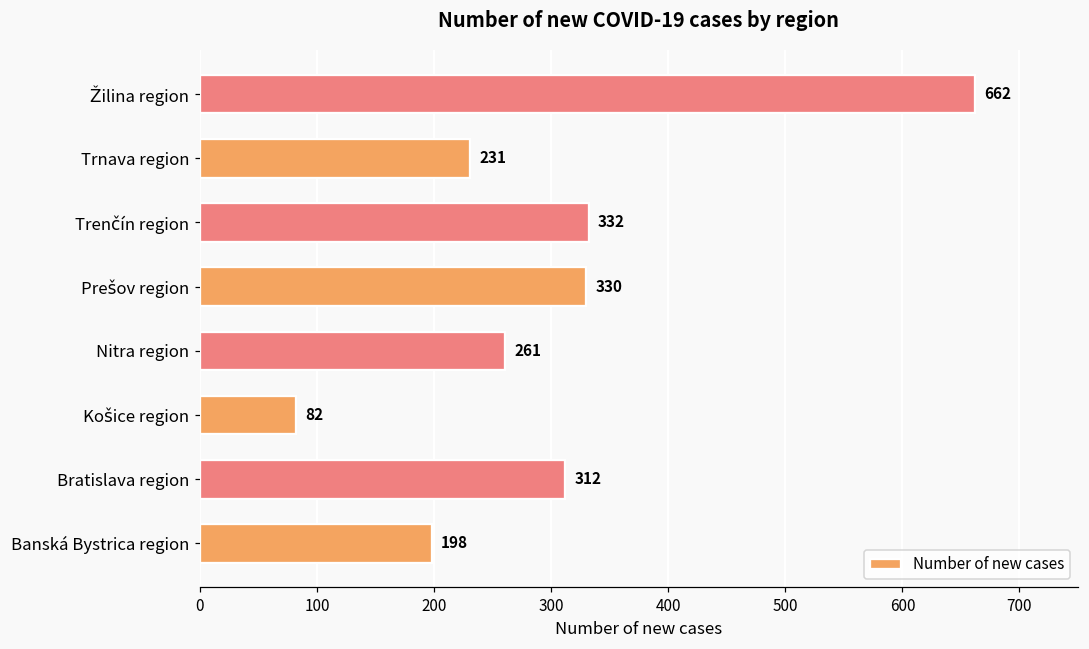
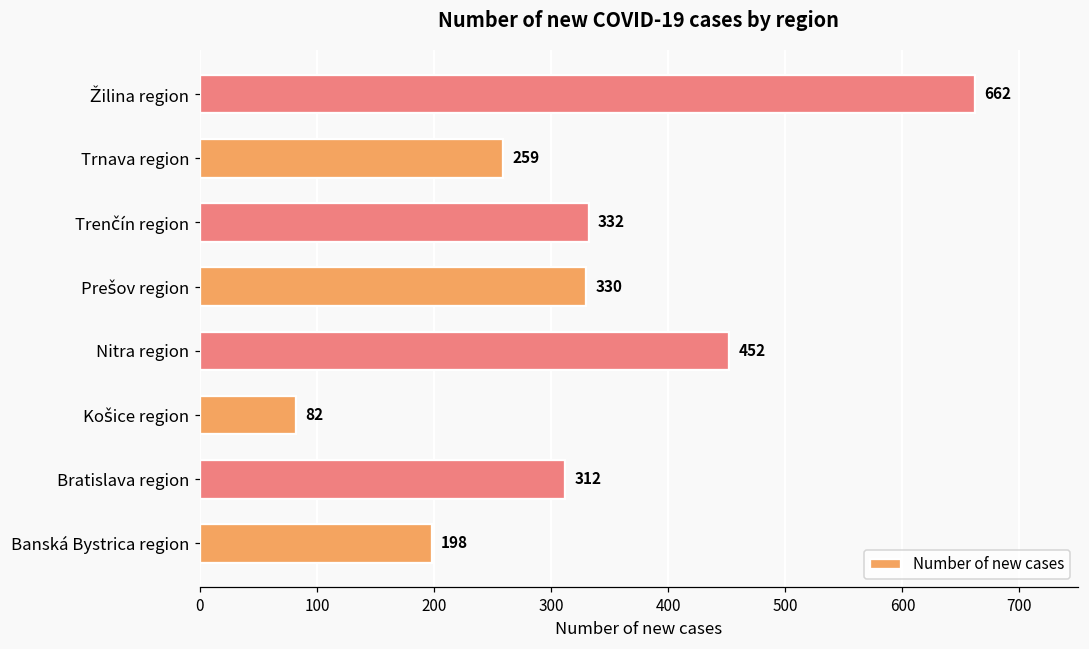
Trnava region: 231 -> 259
Nitra region: 261 -> 452
